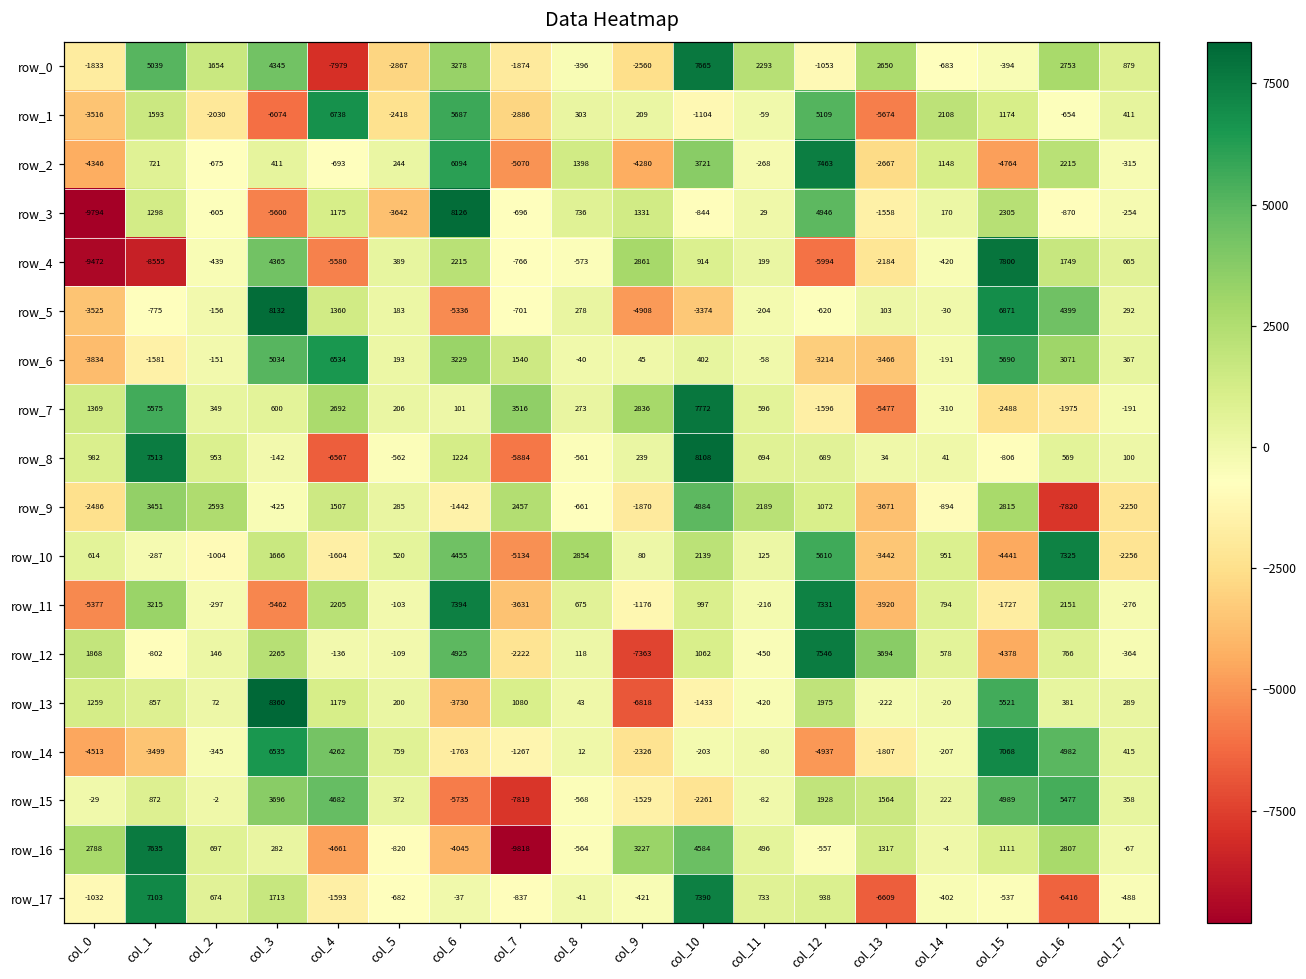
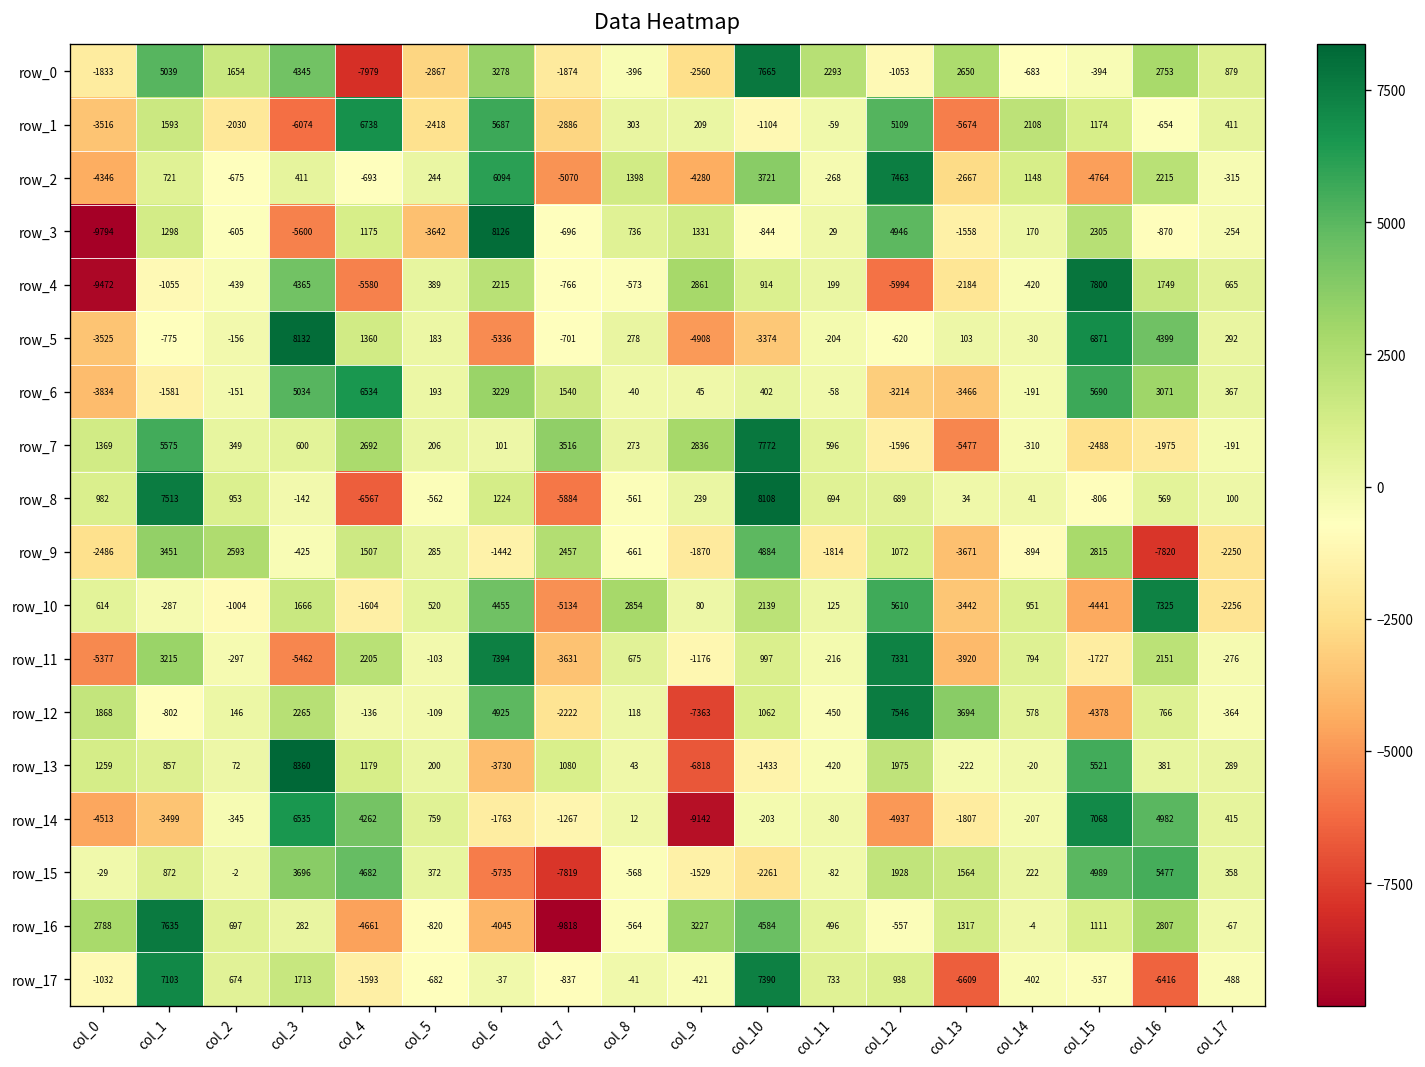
row_4, col_1: -8555 -> -1055
row_9, col_11: 2189 -> -1814
row_14, col_9: -2326 -> -9142
